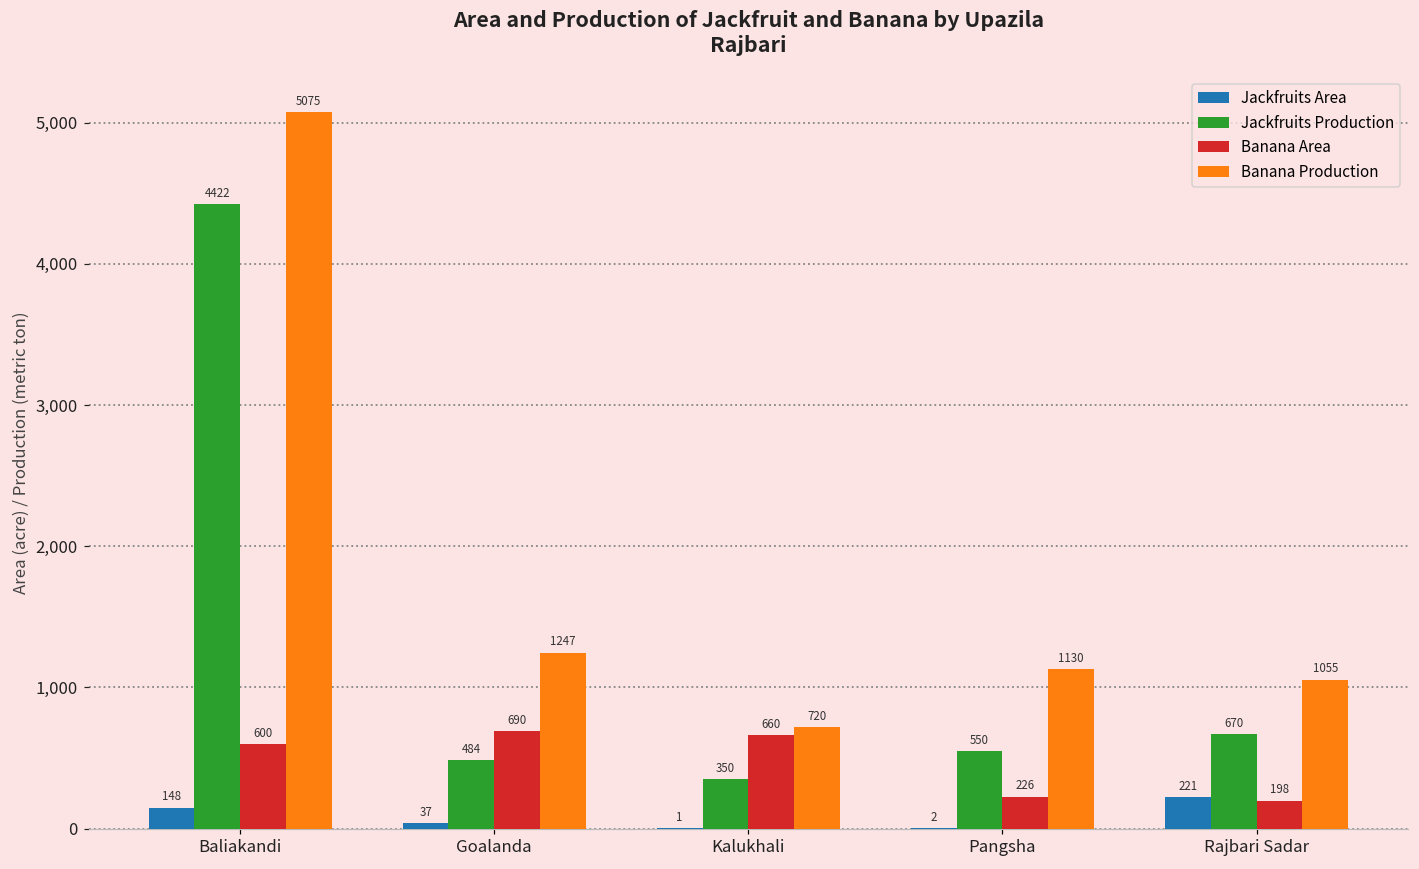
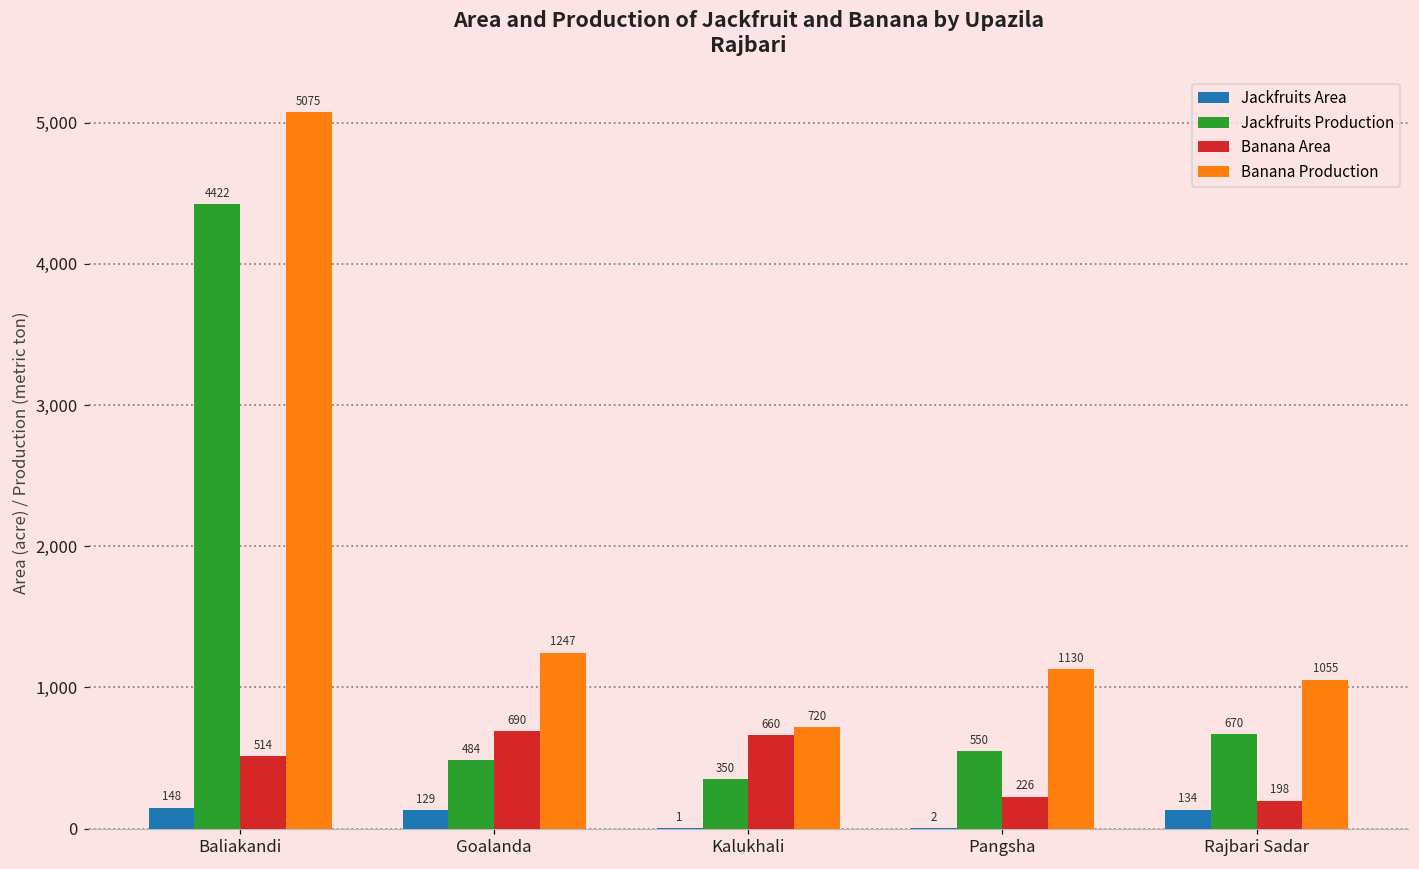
Banana Area, Baliakandi: 600 -> 514
Jackfruits Area, Goalanda: 37 -> 129
Jackfruits Area, Rajbari Sadar: 221 -> 134
